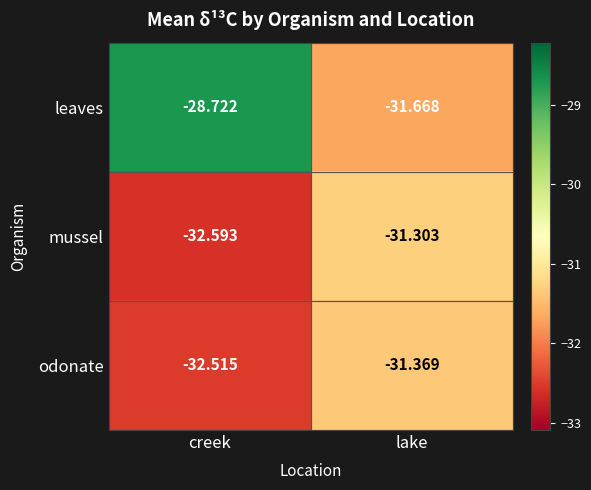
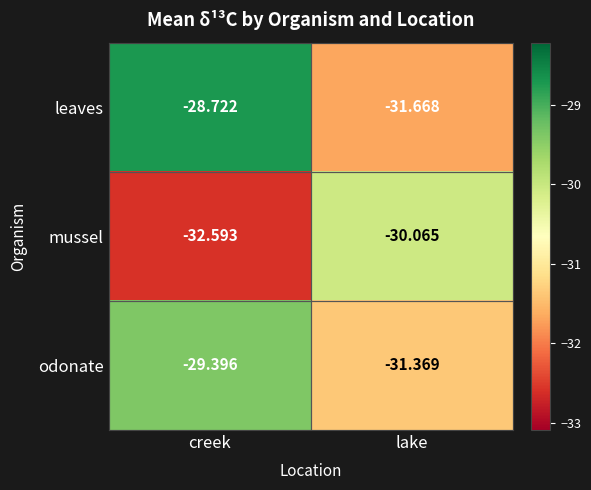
mussel, lake: -31.303 -> -30.065
odonate, creek: -32.515 -> -29.396
